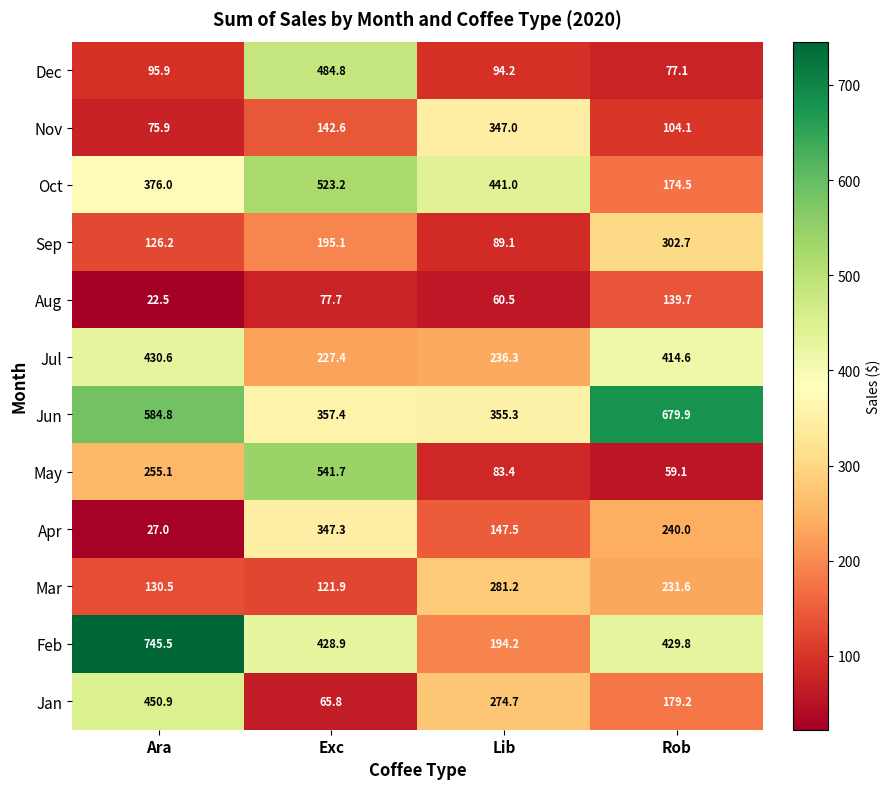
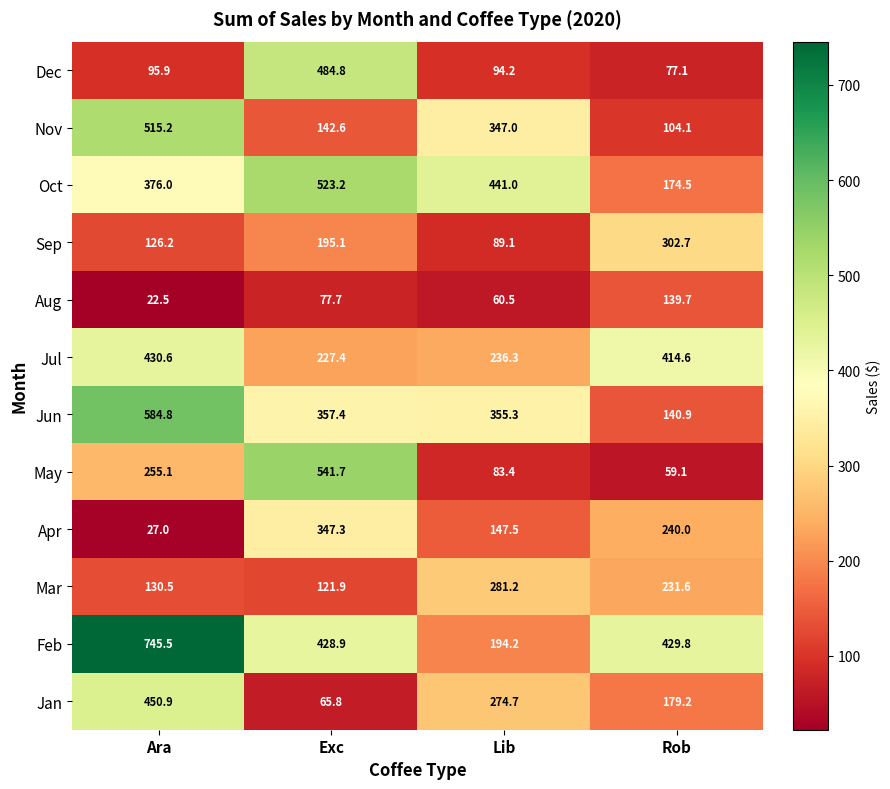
Nov, Ara: 75.9 -> 515.2
Jun, Rob: 679.9 -> 140.9
